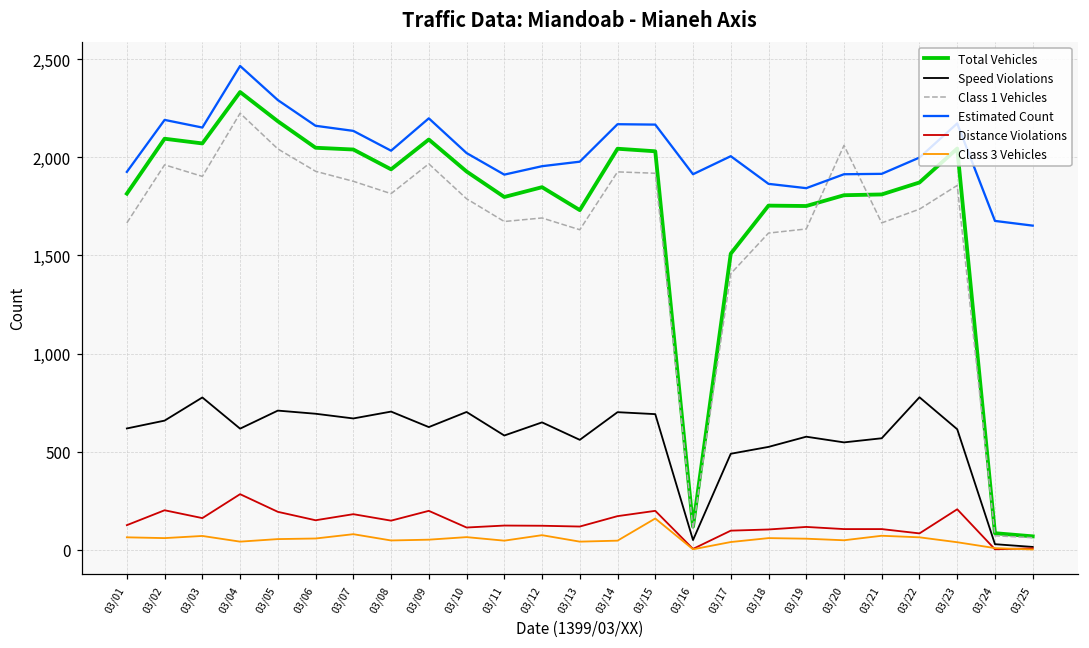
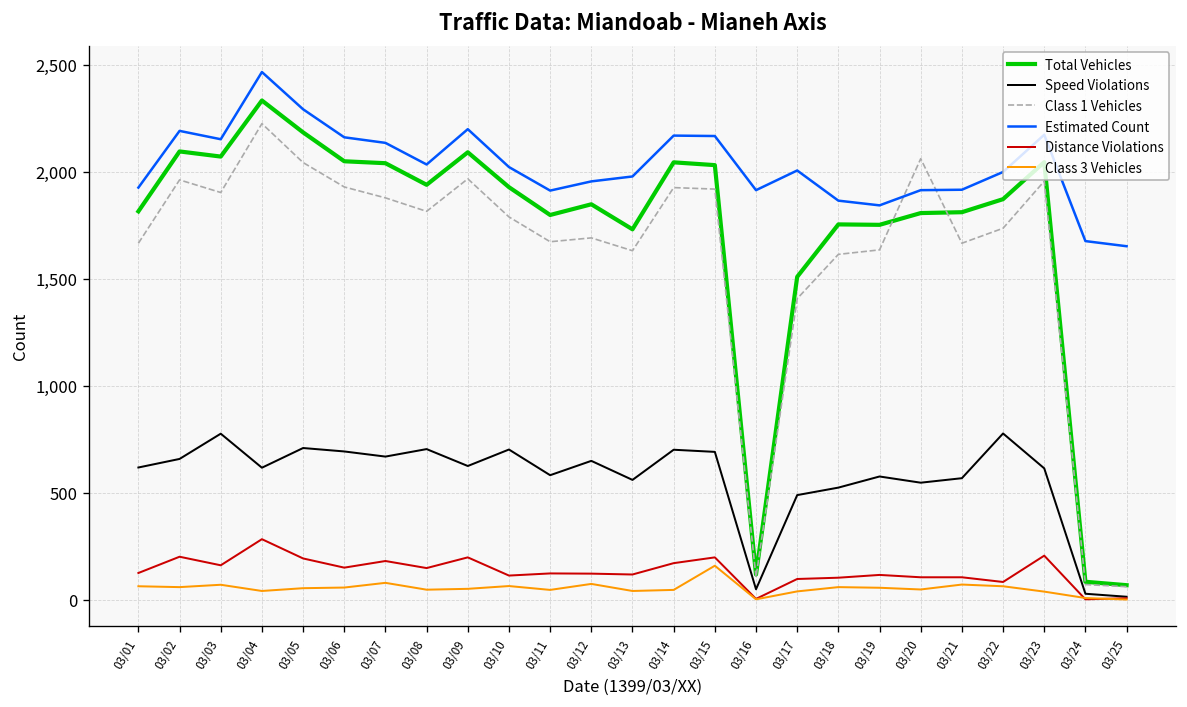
Class 1 Vehicles, 03/23: 1,860 -> 1,960
